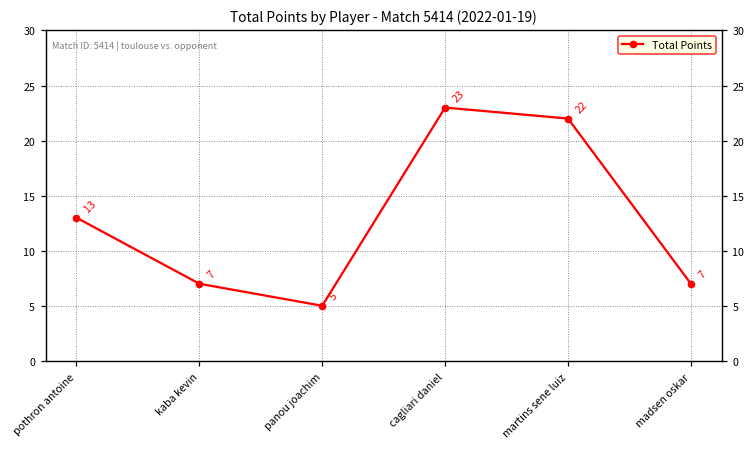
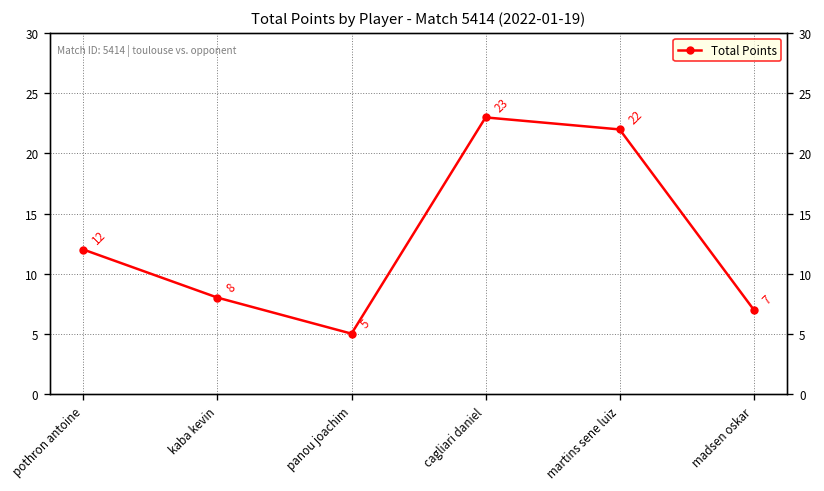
pothron antoine: 13 -> 12
kaba kevin: 7 -> 8
